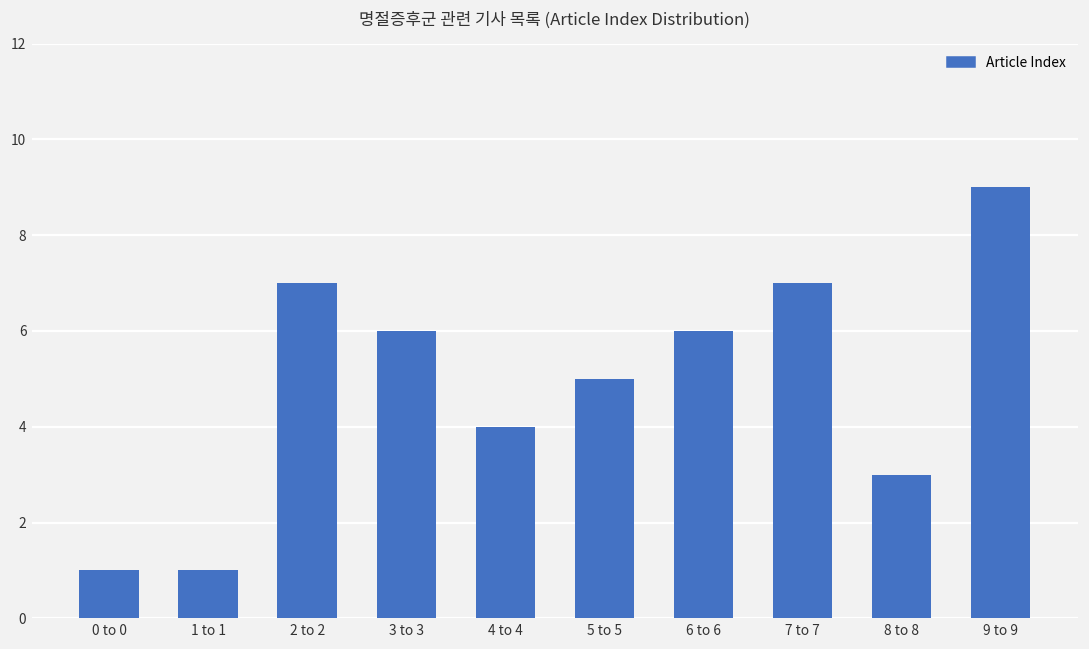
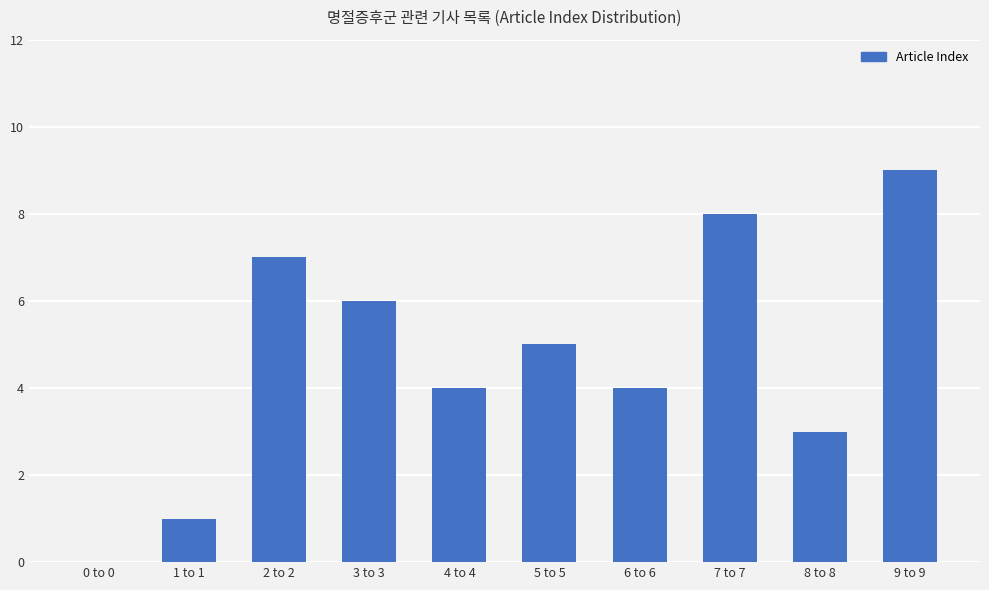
0 to 0: 1 -> 0
6 to 6: 6 -> 4
7 to 7: 7 -> 8
